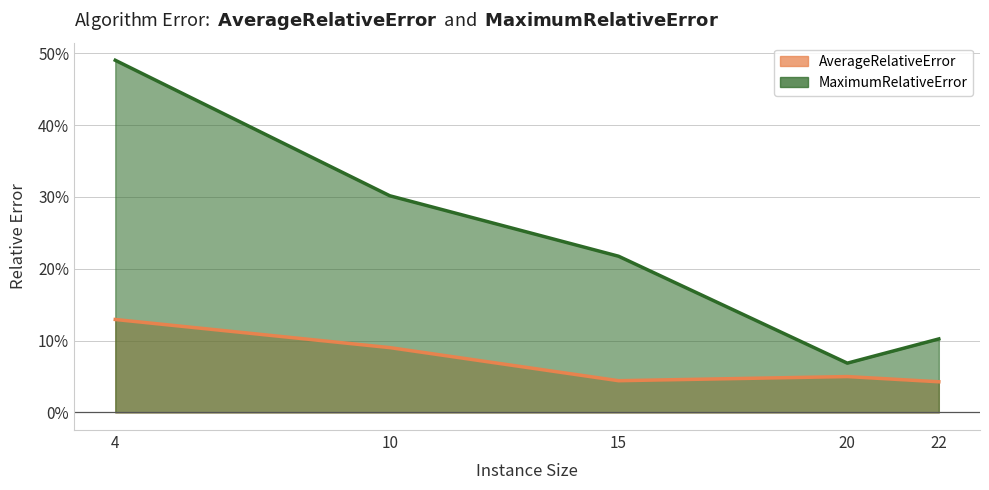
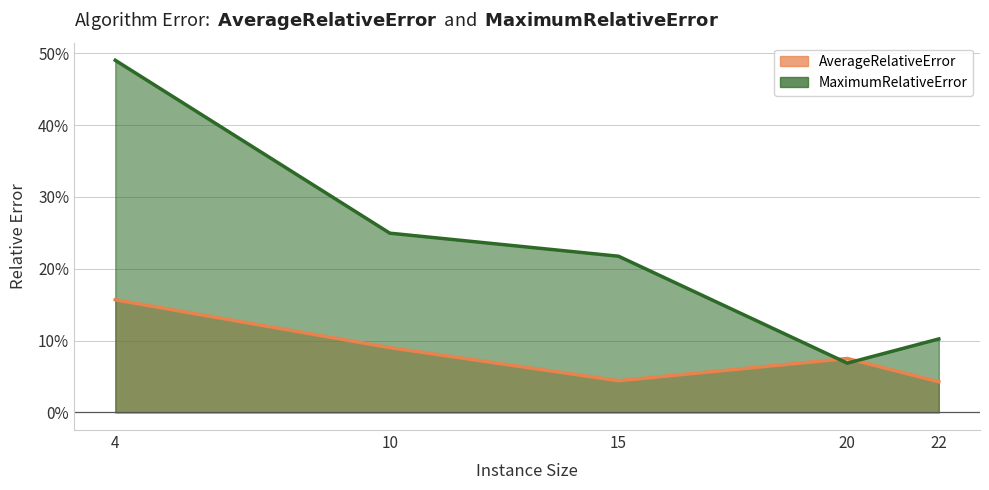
AverageRelativeError, 4: 13% -> 16%
MaximumRelativeError, 10: 30% -> 25%
AverageRelativeError, 20: 5% -> 8%
